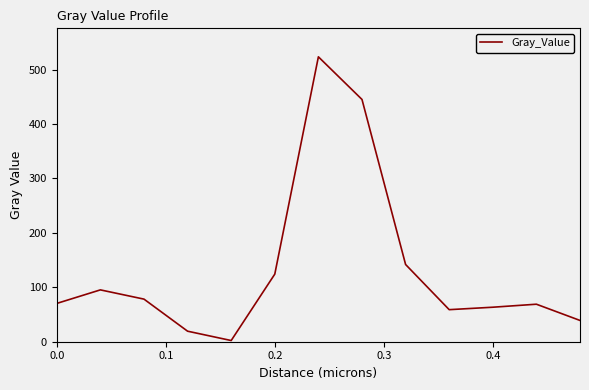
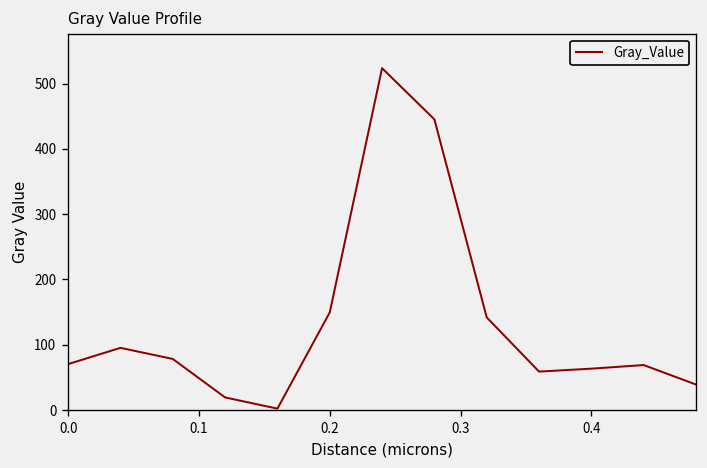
0.2: 120 -> 150
